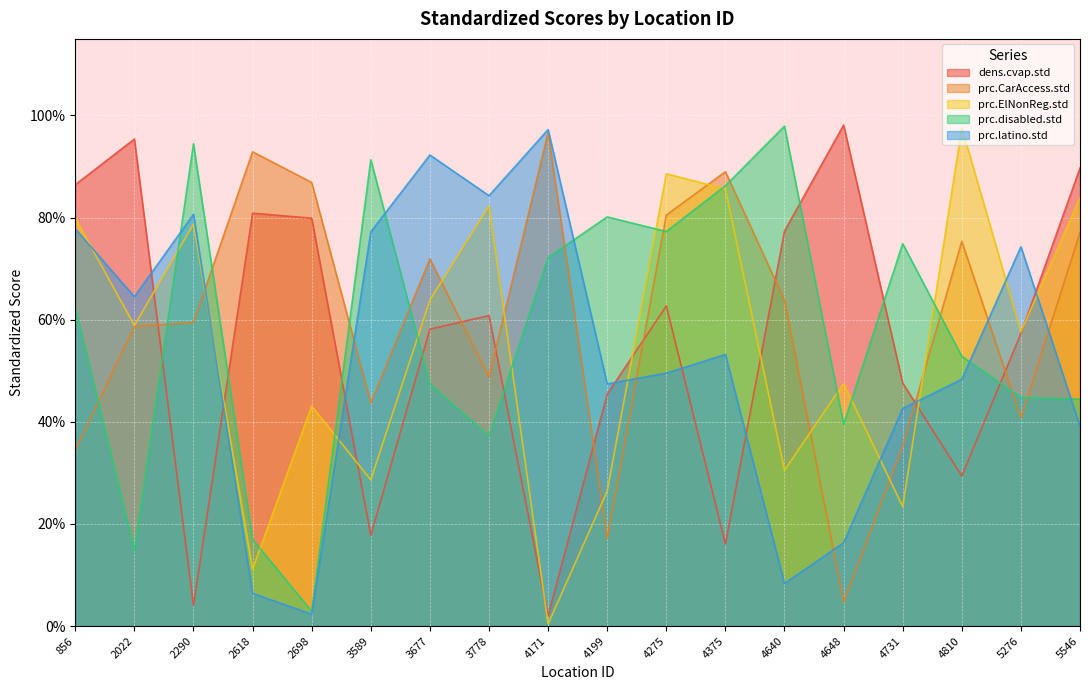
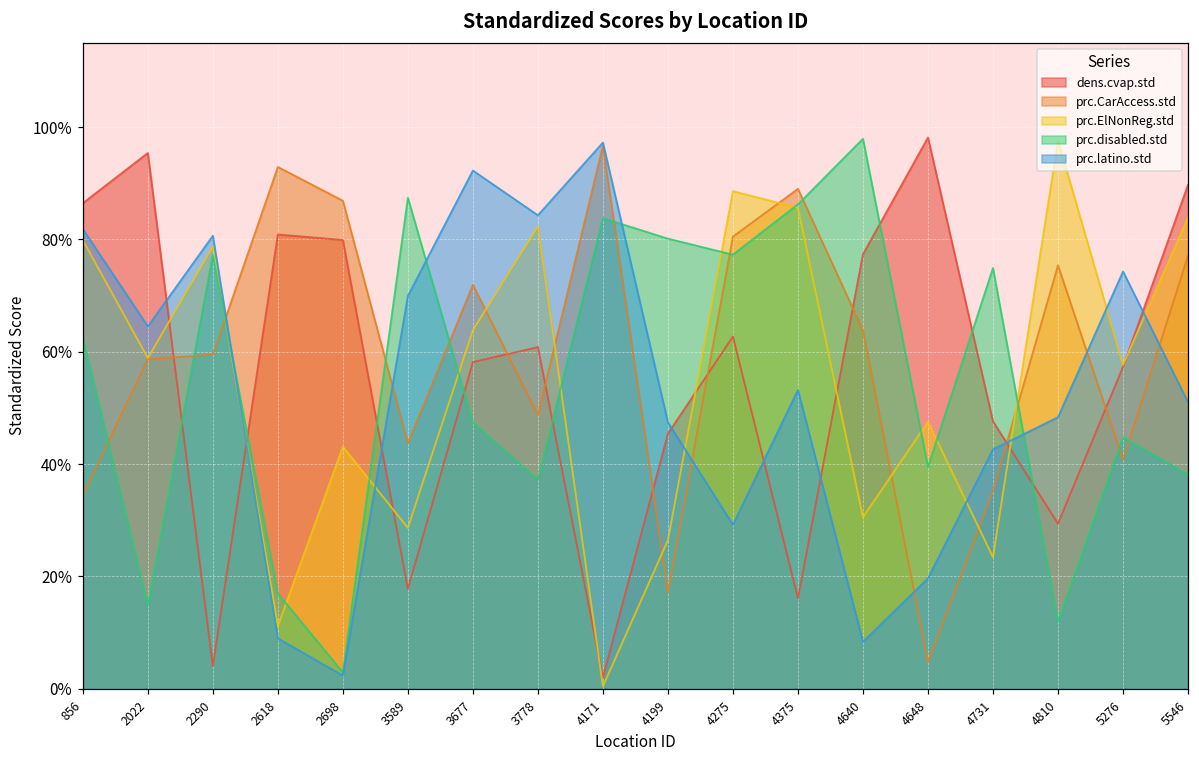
prc.latino.std, 856: 78% -> 82%
prc.disabled.std, 2290: 94% -> 77%
prc.latino.std, 2618: 6% -> 9%
prc.disabled.std, 3589: 91% -> 87%
prc.latino.std, 3589: 77% -> 70%
prc.disabled.std, 4171: 72% -> 84%
prc.latino.std, 4275: 50% -> 29%
prc.latino.std, 4648: 16% -> 20%
prc.disabled.std, 4810: 53% -> 12%
prc.disabled.std, 5546: 44% -> 38%
prc.latino.std, 5546: 39% -> 51%
